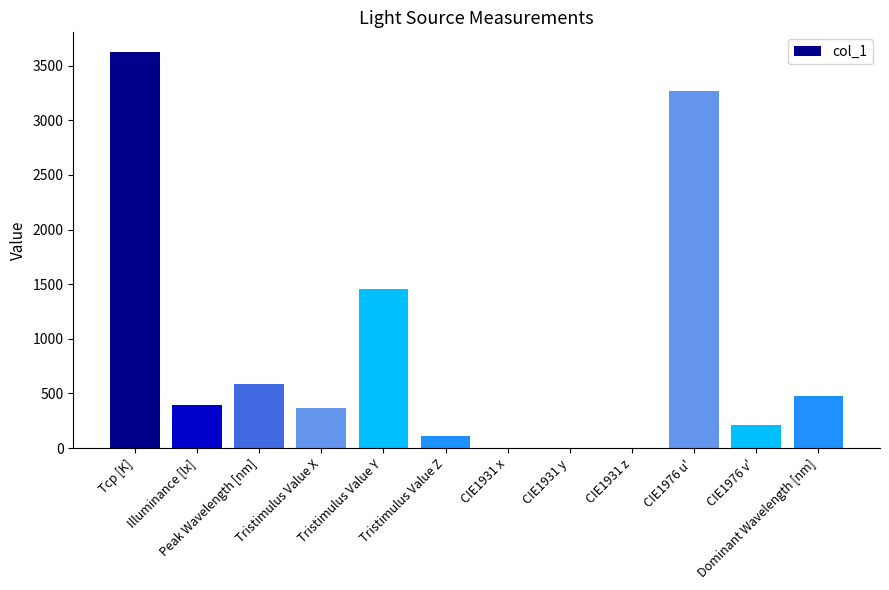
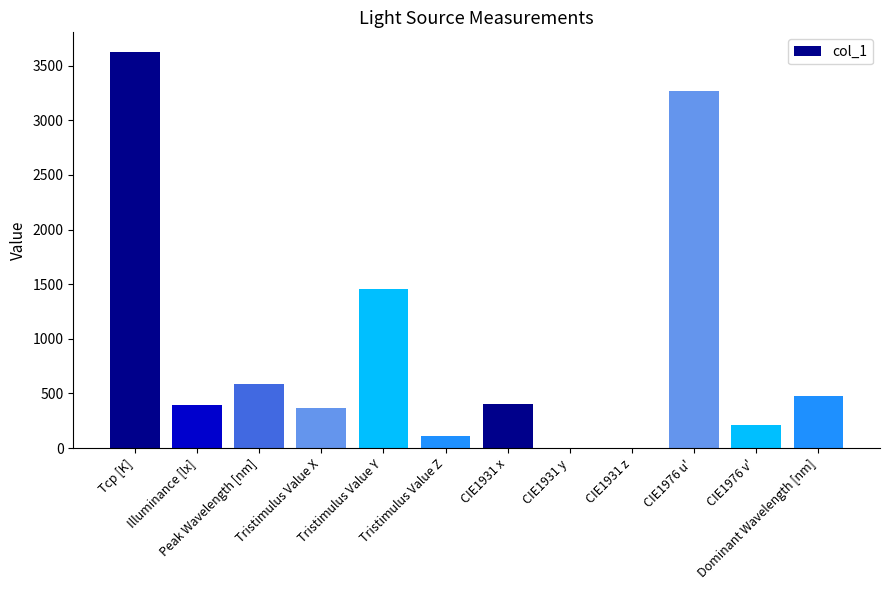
CIE1931 x: 0 -> 410
